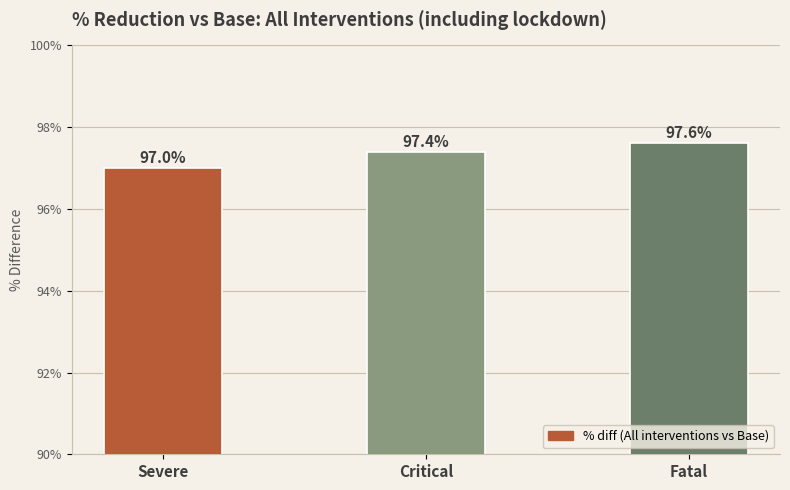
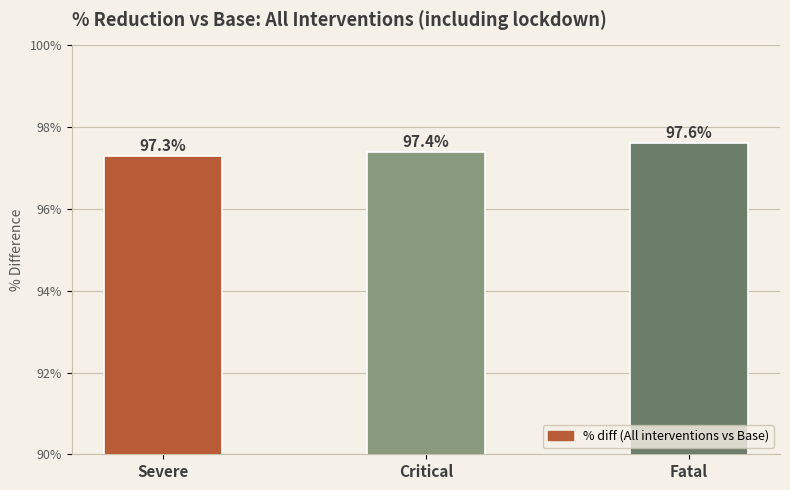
Severe: 97.0% -> 97.3%
